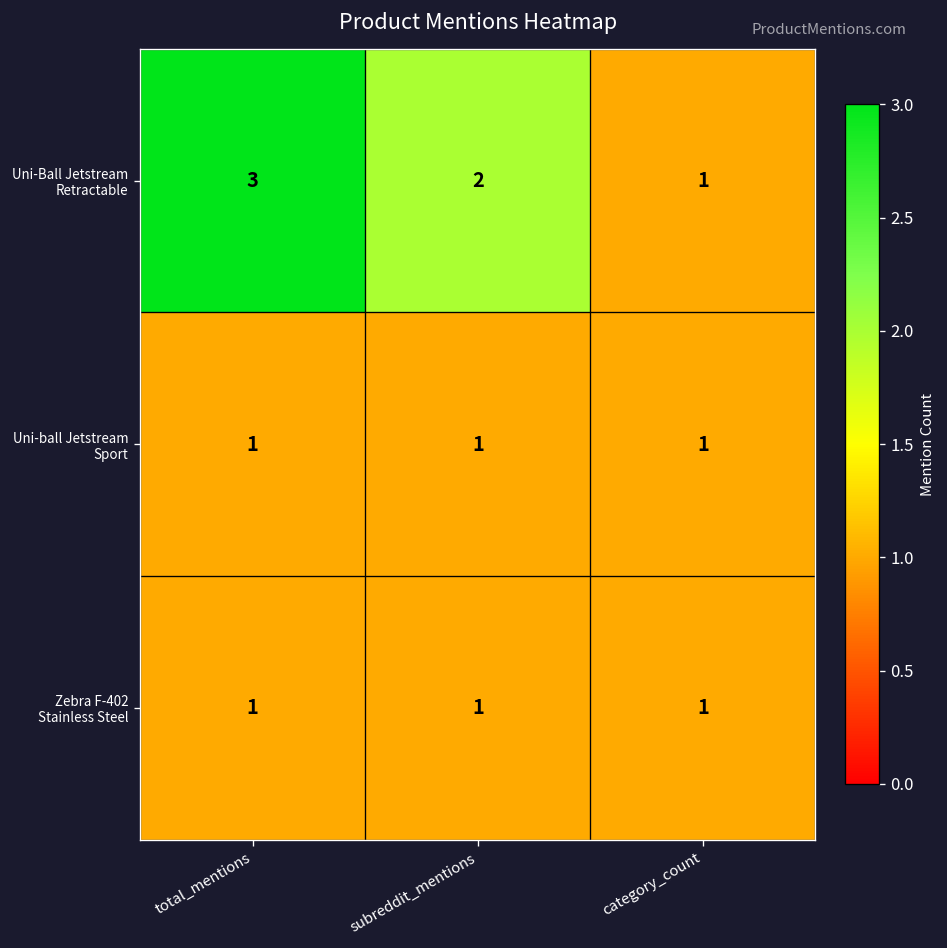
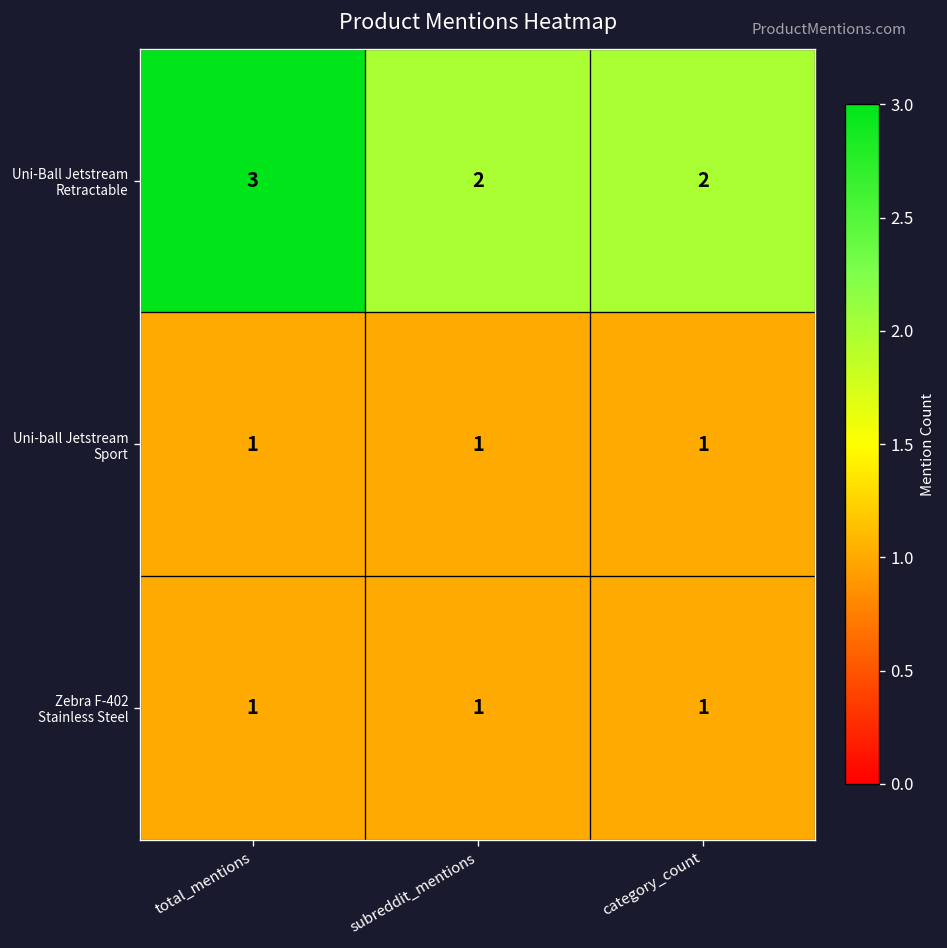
Uni-Ball Jetstream Retractable, category_count: 1 -> 2
